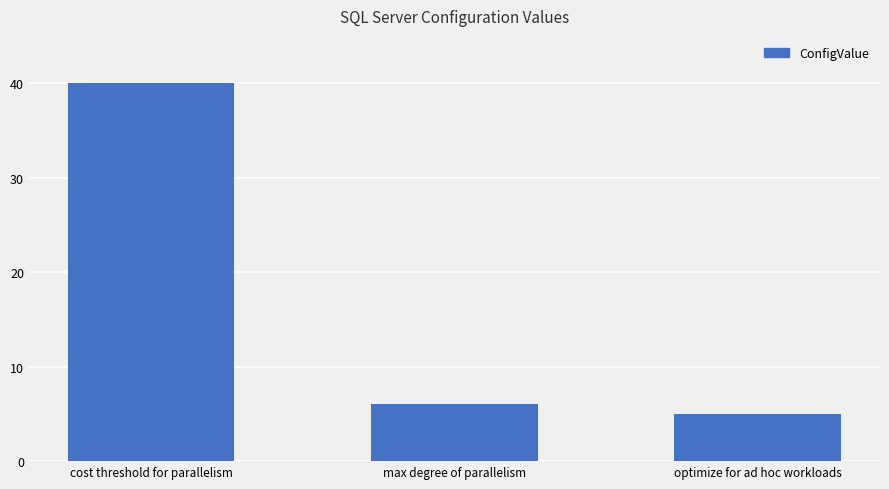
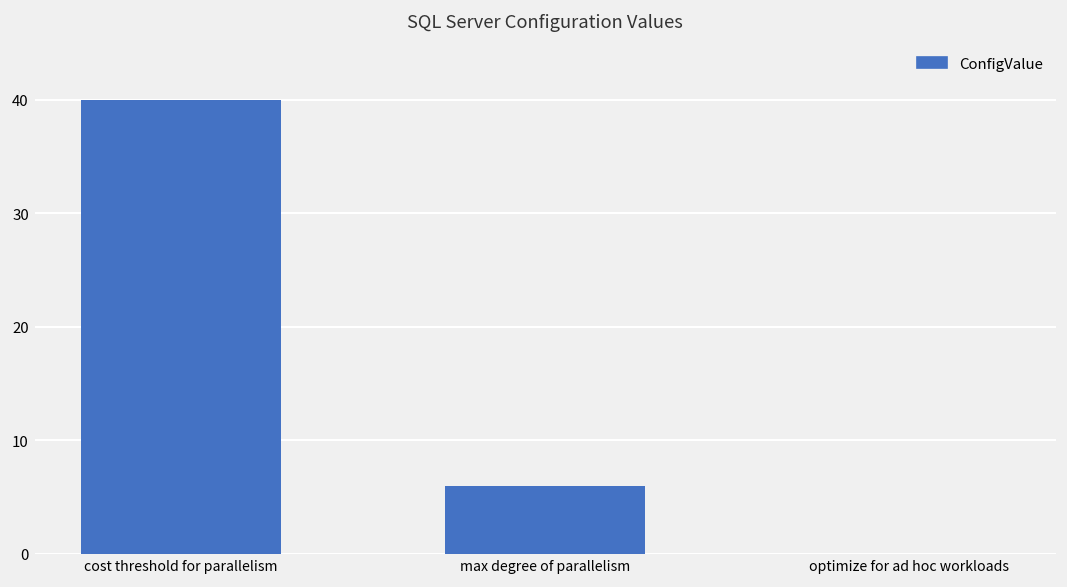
optimize for ad hoc workloads: 5 -> 0
